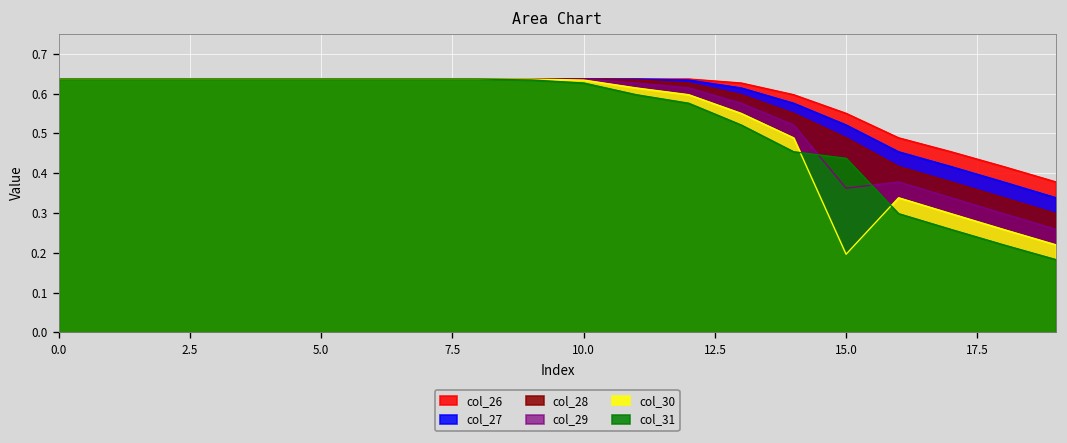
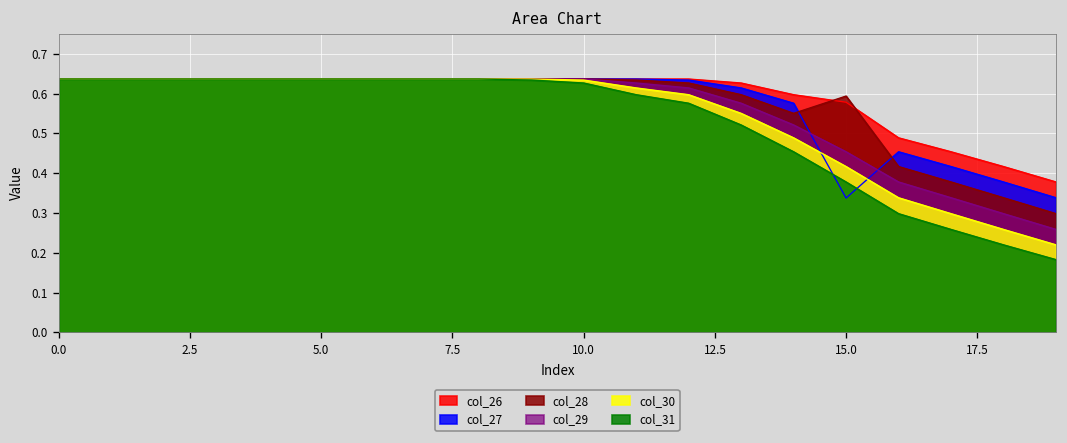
col_26, 15.0: 0.55 -> 0.58
col_27, 15.0: 0.52 -> 0.34
col_28, 15.0: 0.49 -> 0.59
col_29, 15.0: 0.36 -> 0.45
col_30, 15.0: 0.20 -> 0.42
col_31, 15.0: 0.44 -> 0.38
